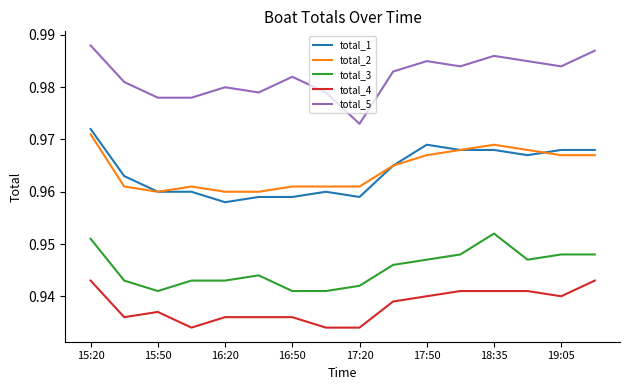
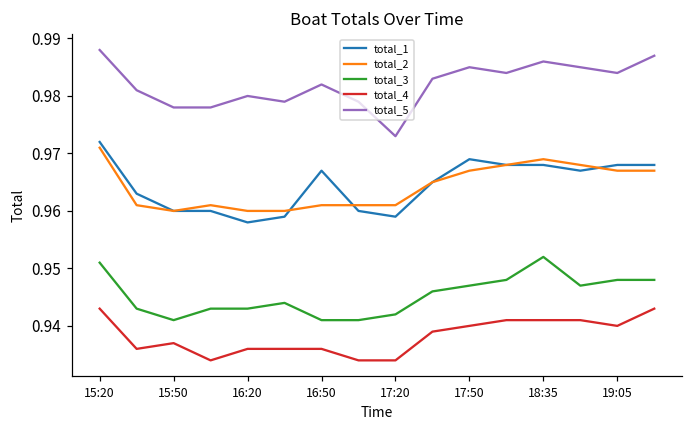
total_1, 16:50: 0.959 -> 0.967
